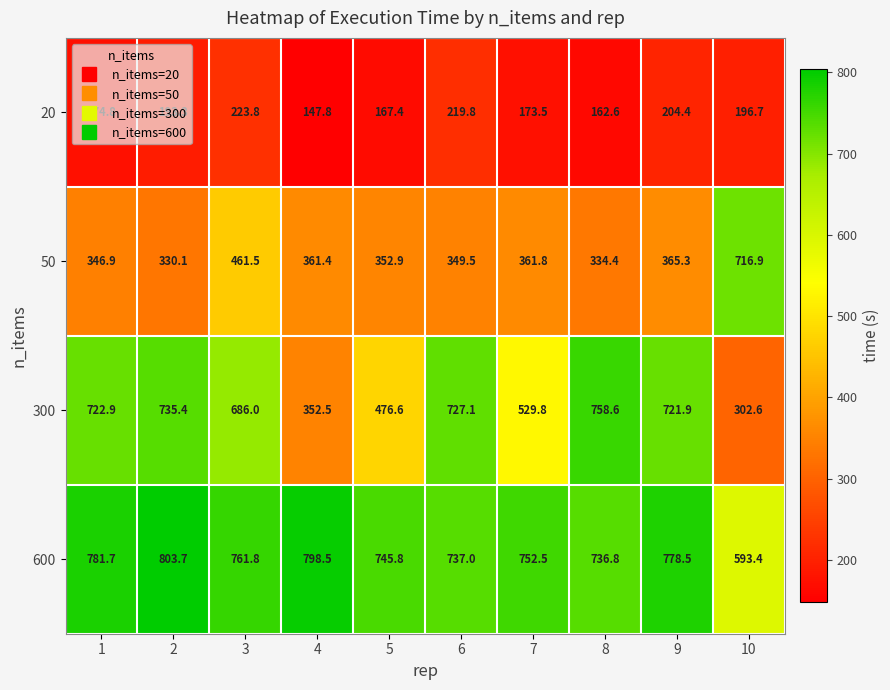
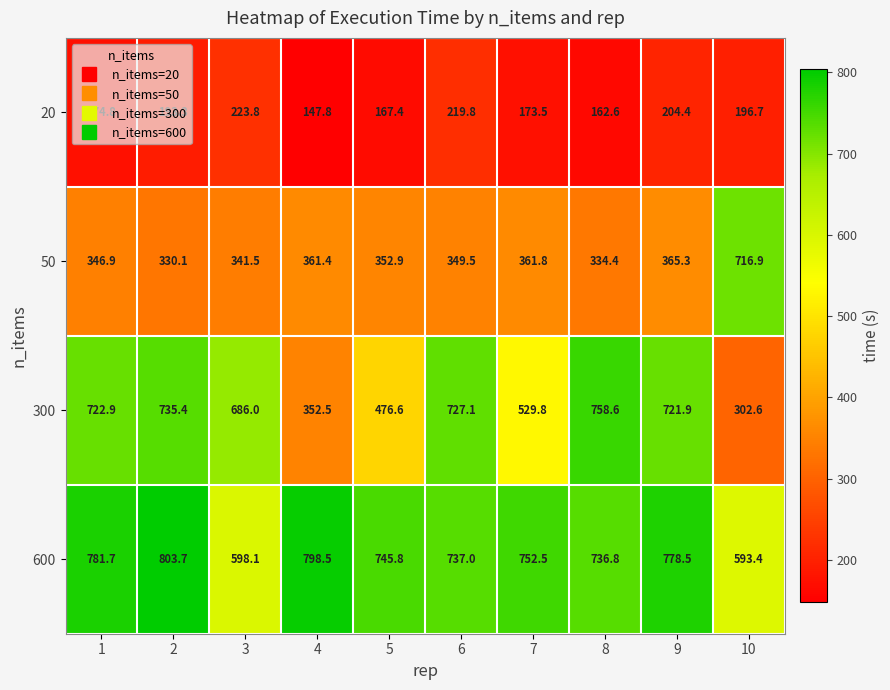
50, 3: 461.5 -> 341.5
600, 3: 761.8 -> 598.1
